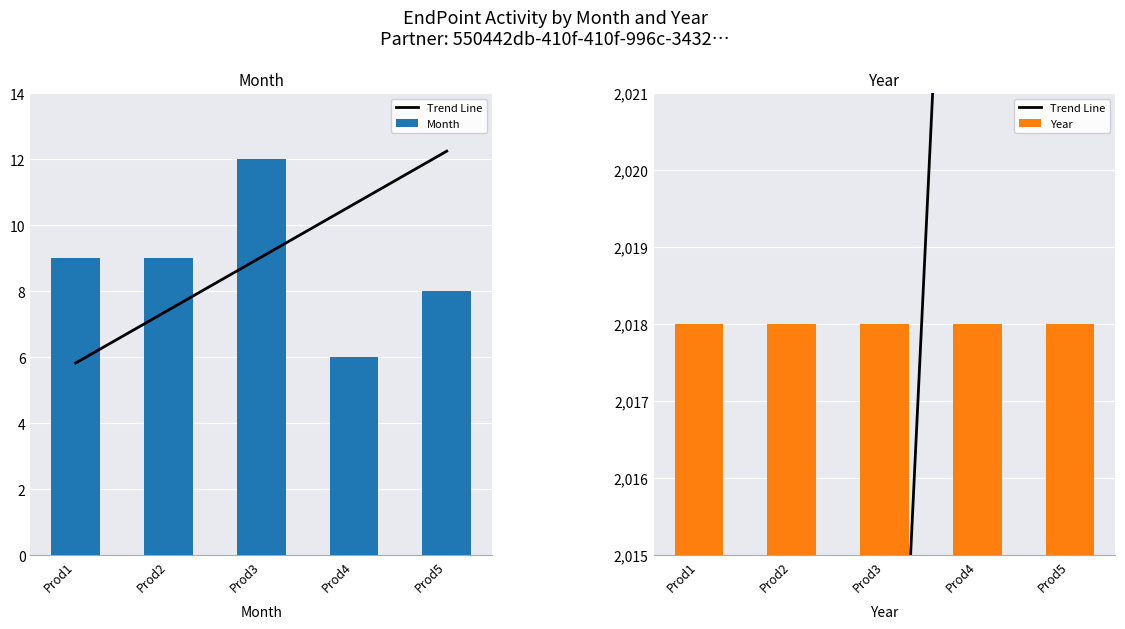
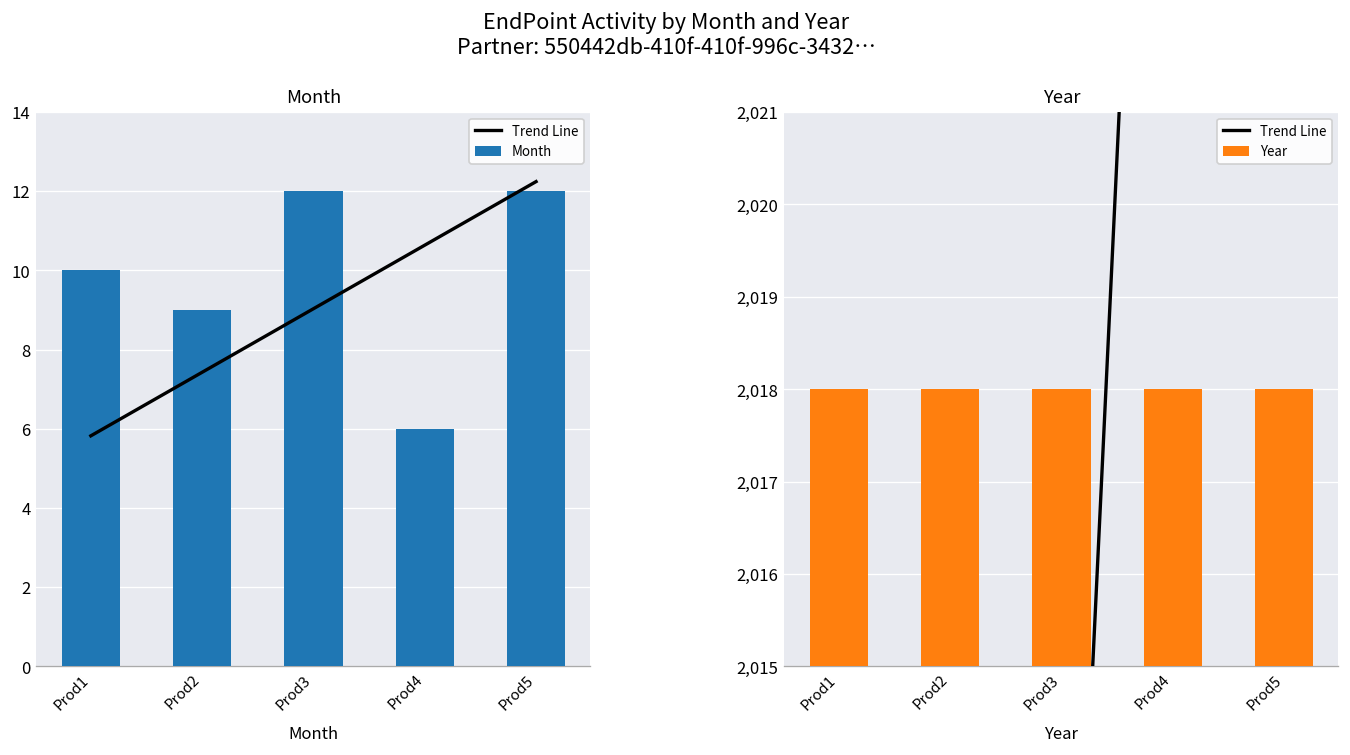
Month, Month, Prod1: 9 -> 10
Month, Month, Prod5: 8 -> 12
